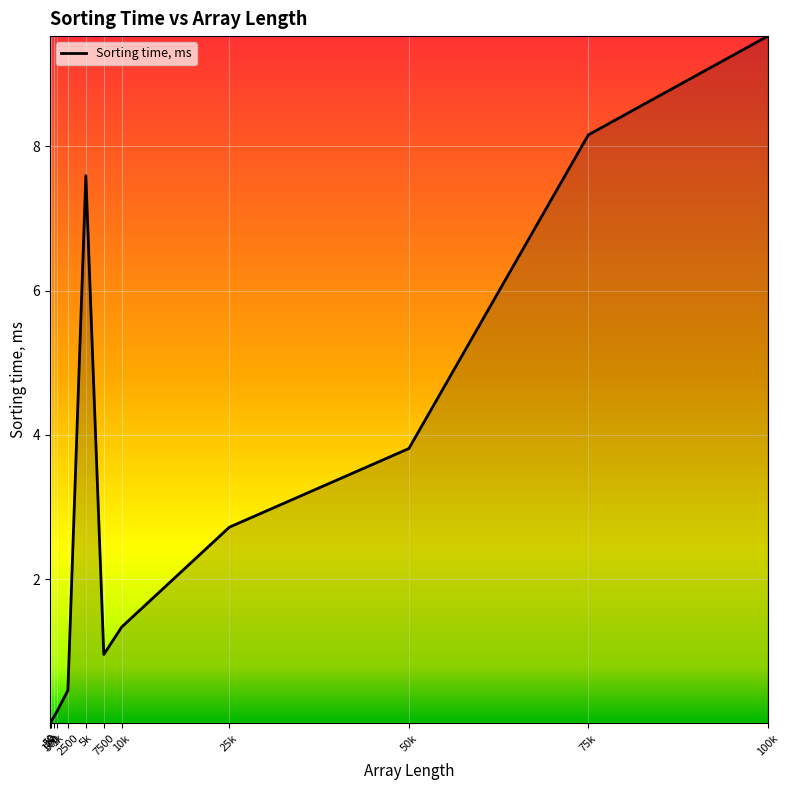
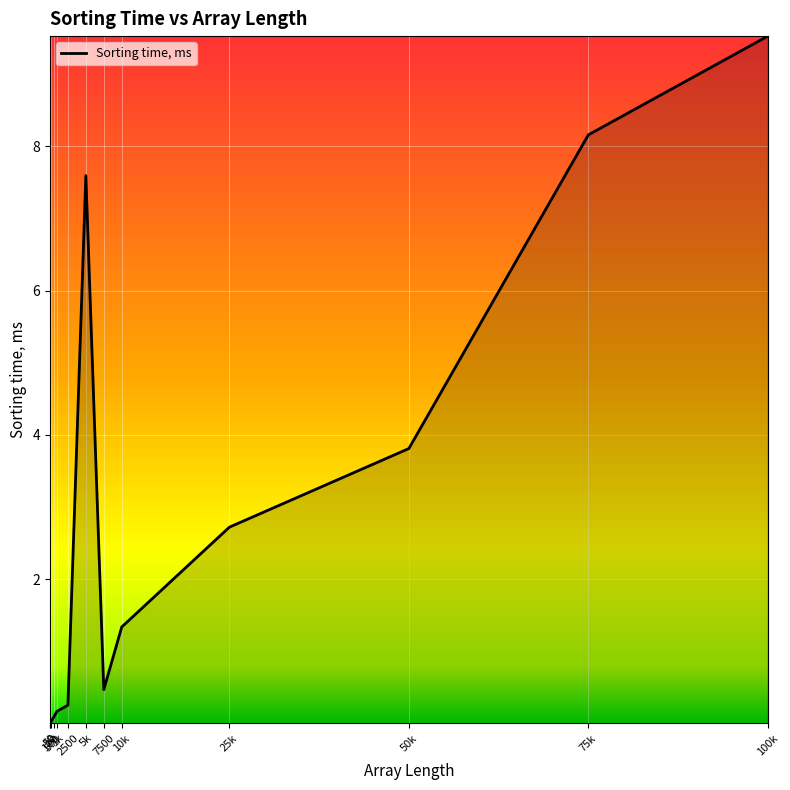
2500: 0.5 -> 0.3
7500: 1.0 -> 0.5
